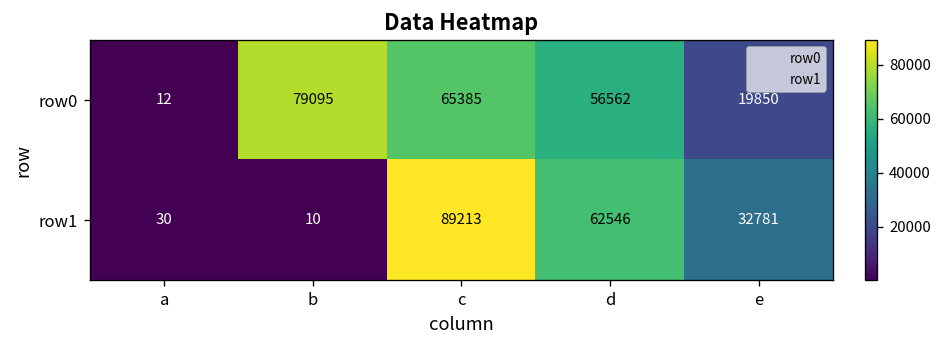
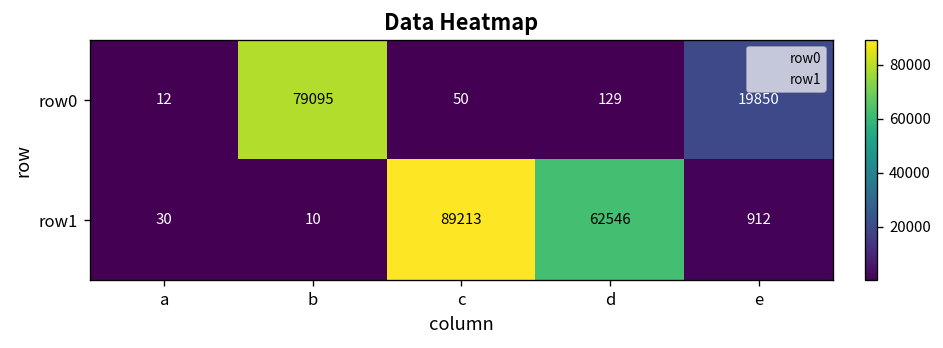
row0, c: 65385 -> 50
row0, d: 56562 -> 129
row1, e: 32781 -> 912
